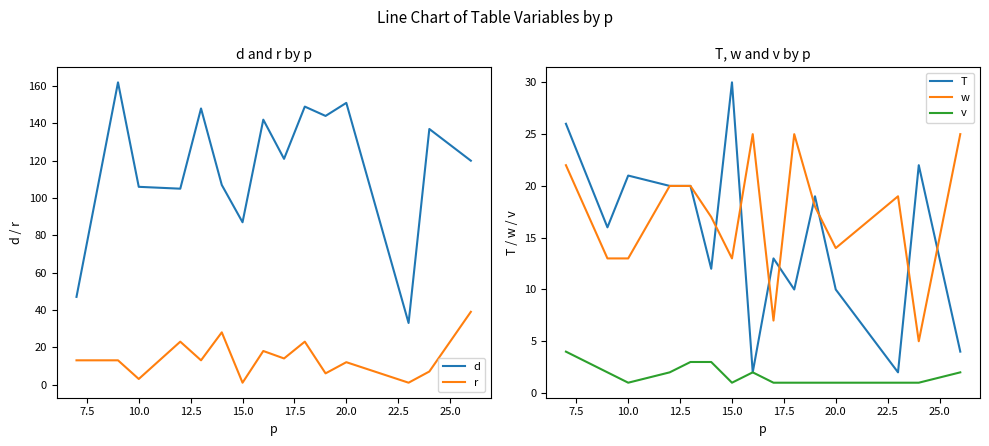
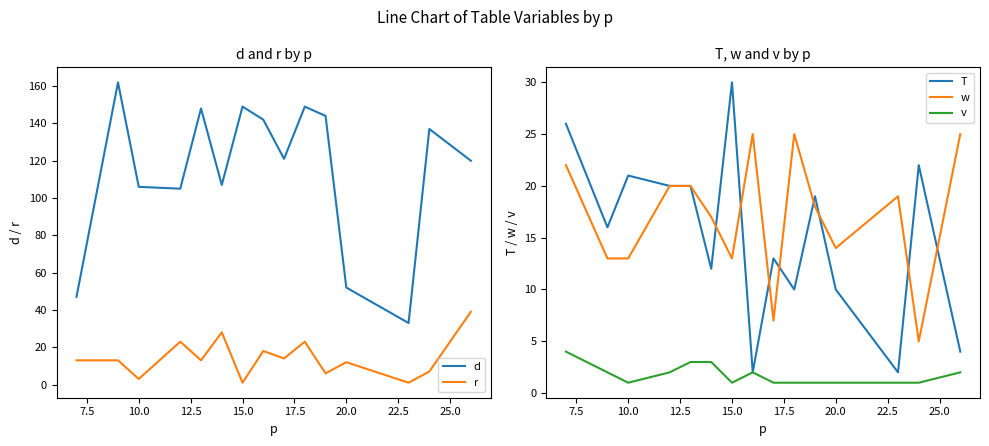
d and r by p, d, 15.0: 87 -> 149
d and r by p, d, 20.0: 151 -> 52
